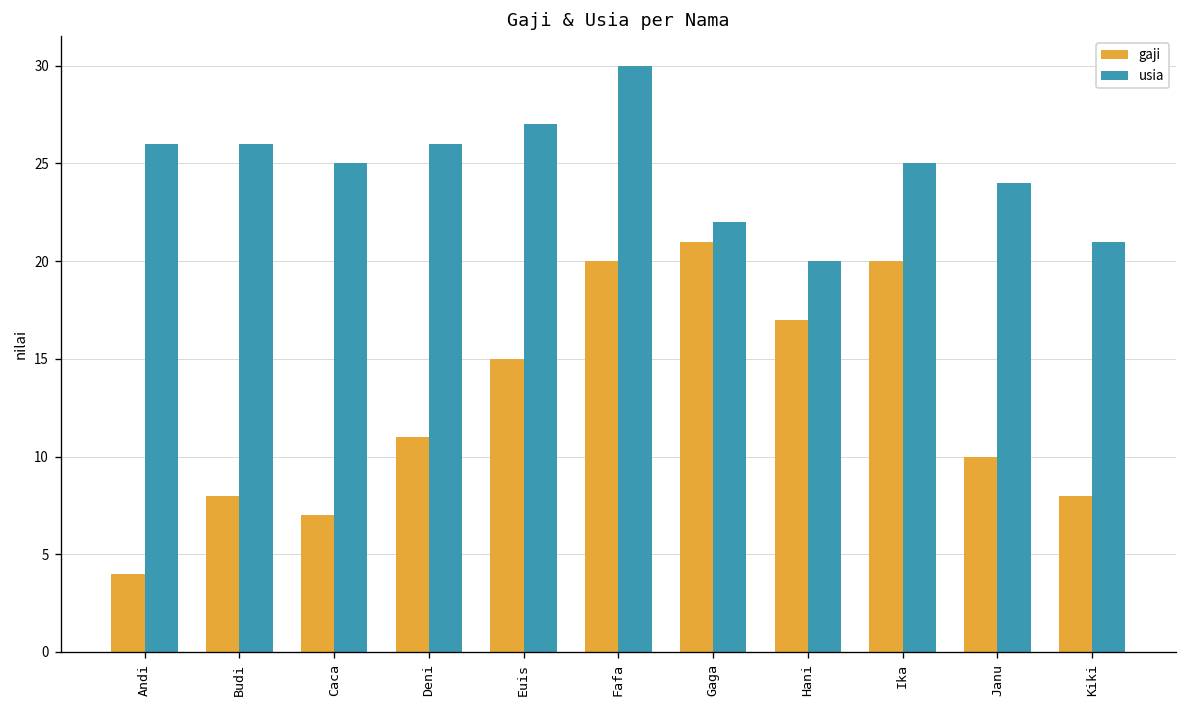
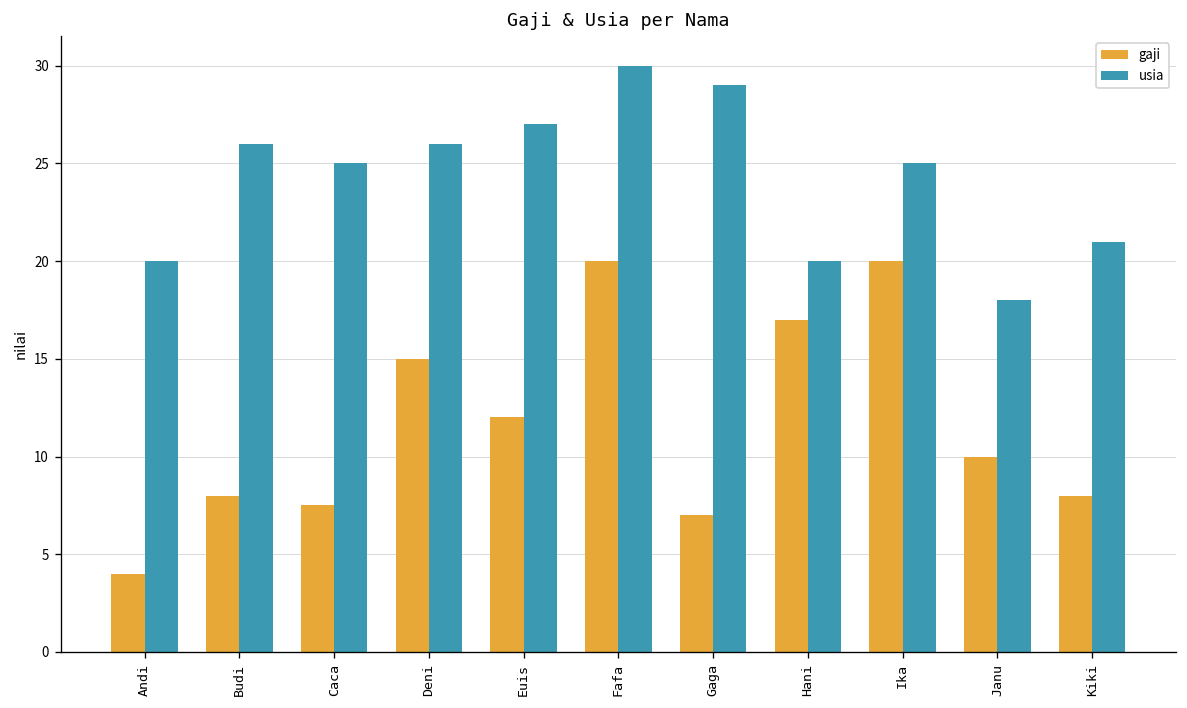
usia, Andi: 26 -> 20
gaji, Caca: 7.0 -> 7.5
gaji, Deni: 11 -> 15
gaji, Euis: 15 -> 12
gaji, Gaga: 21 -> 7
usia, Gaga: 22 -> 29
usia, Janu: 24 -> 18
